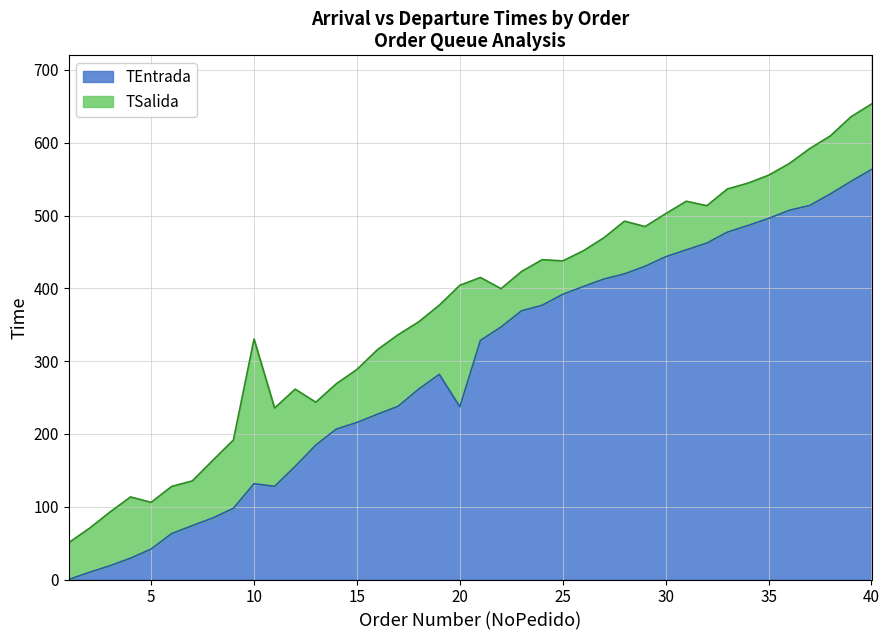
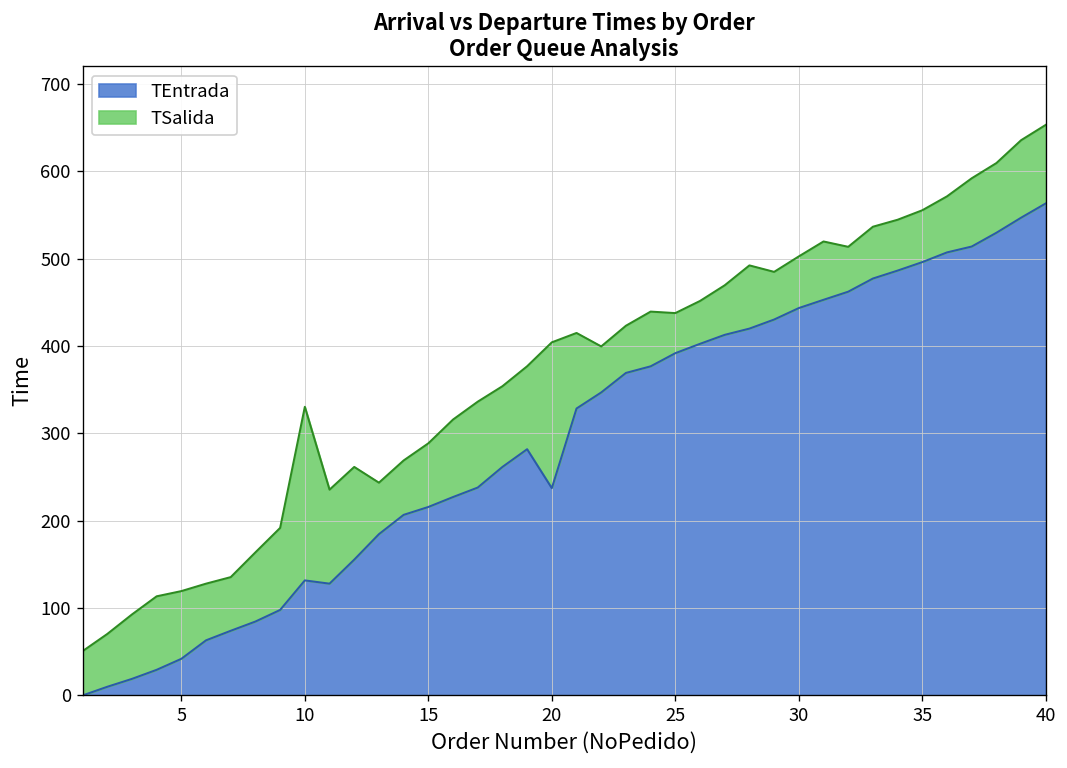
TSalida, 5: 110 -> 120
